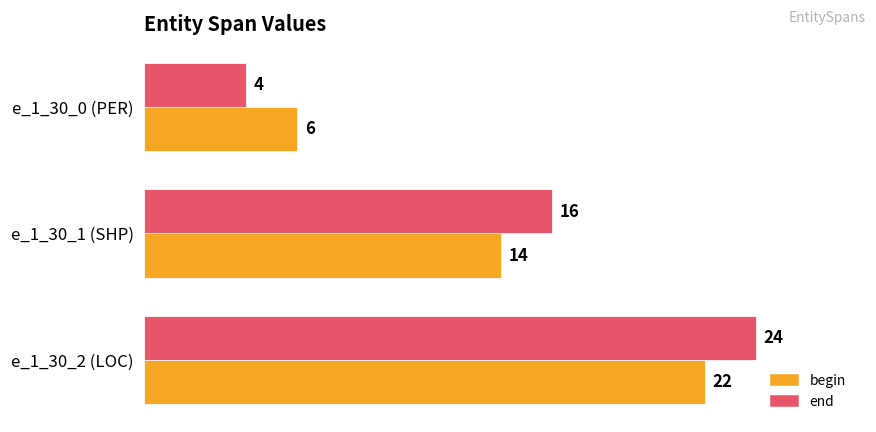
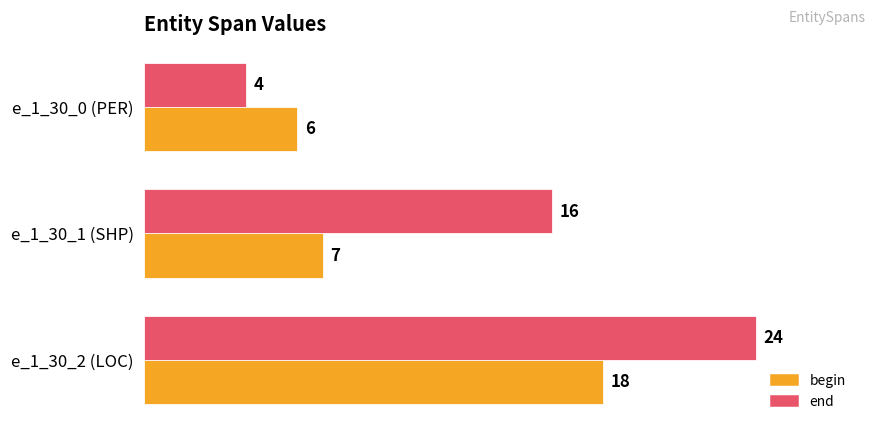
begin, e_1_30_1 (SHP): 14 -> 7
begin, e_1_30_2 (LOC): 22 -> 18
